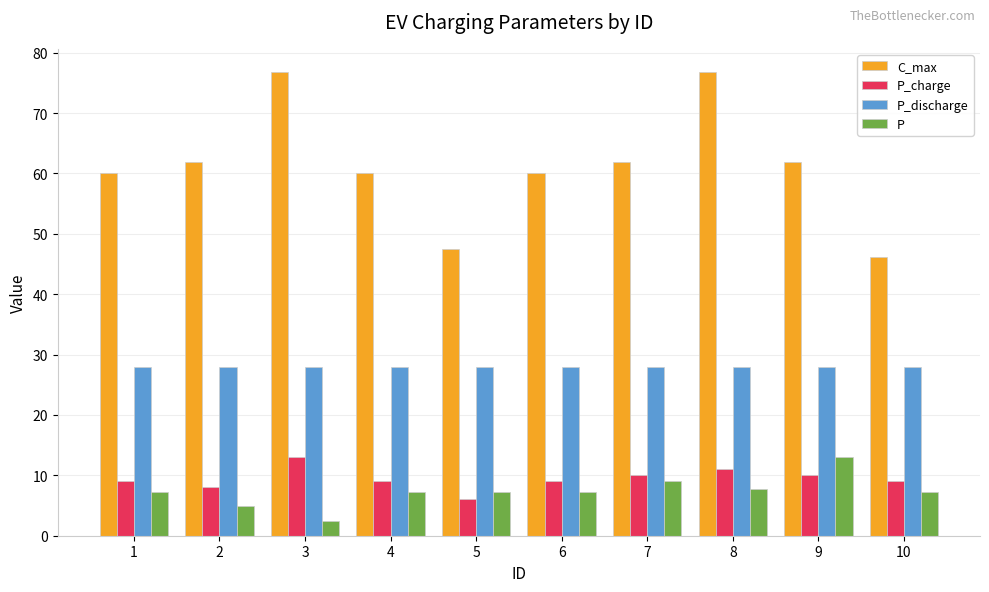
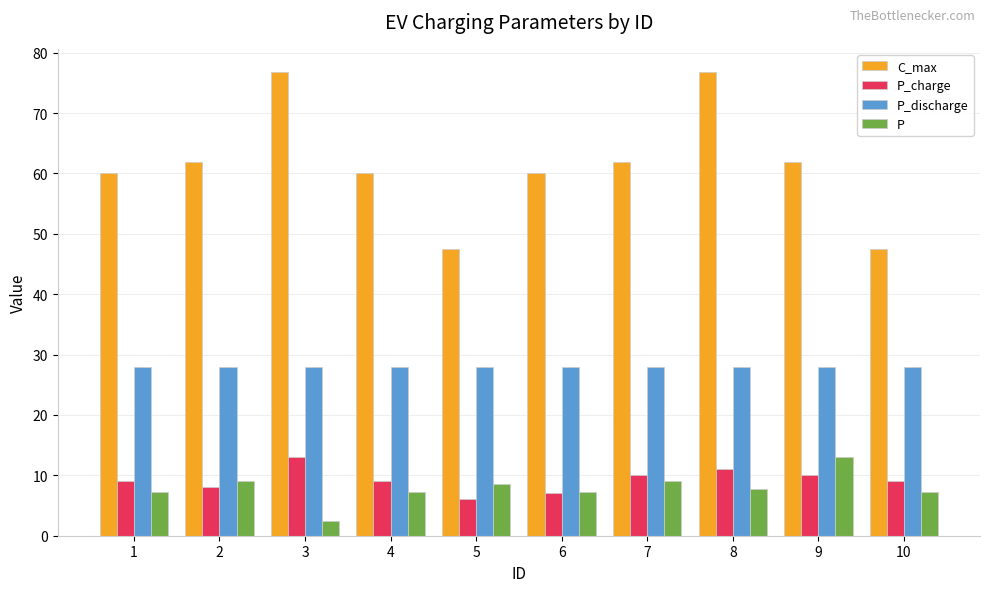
P, 2: 5 -> 9
P, 5: 7 -> 9
P_charge, 6: 9 -> 7
C_max, 10: 46 -> 48
